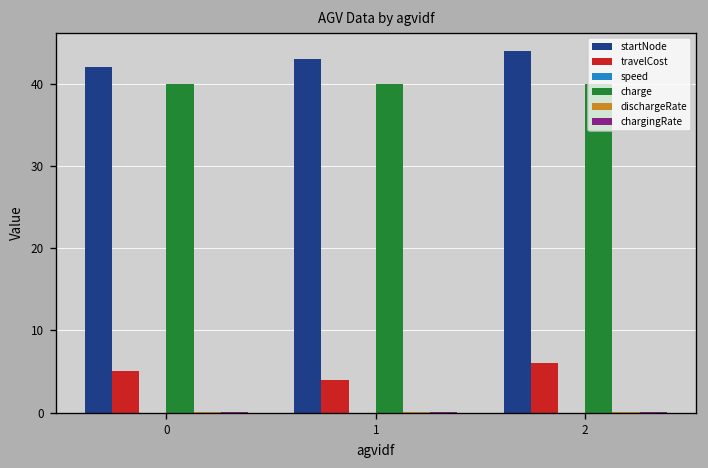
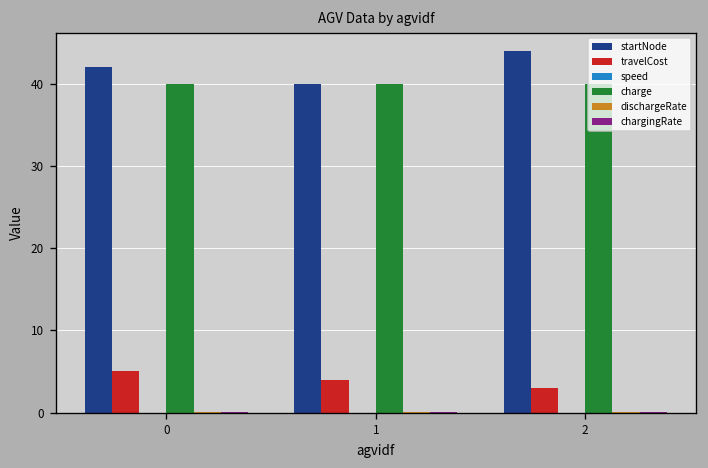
startNode, 1: 43 -> 40
travelCost, 2: 6 -> 3
